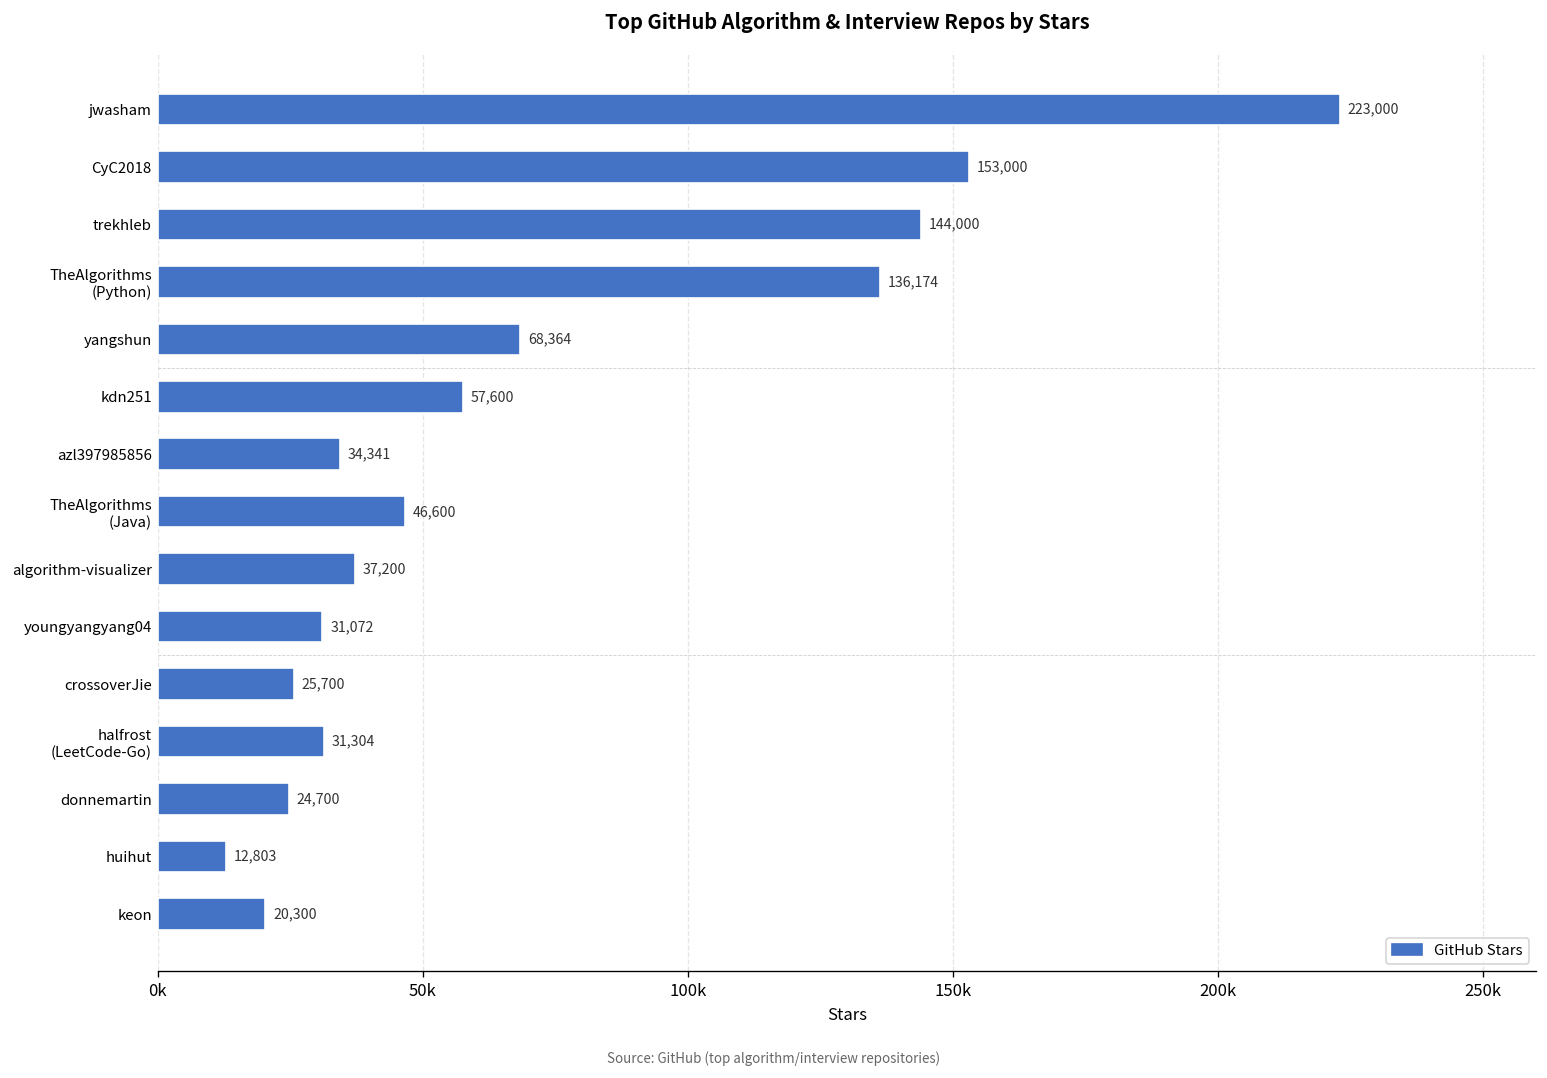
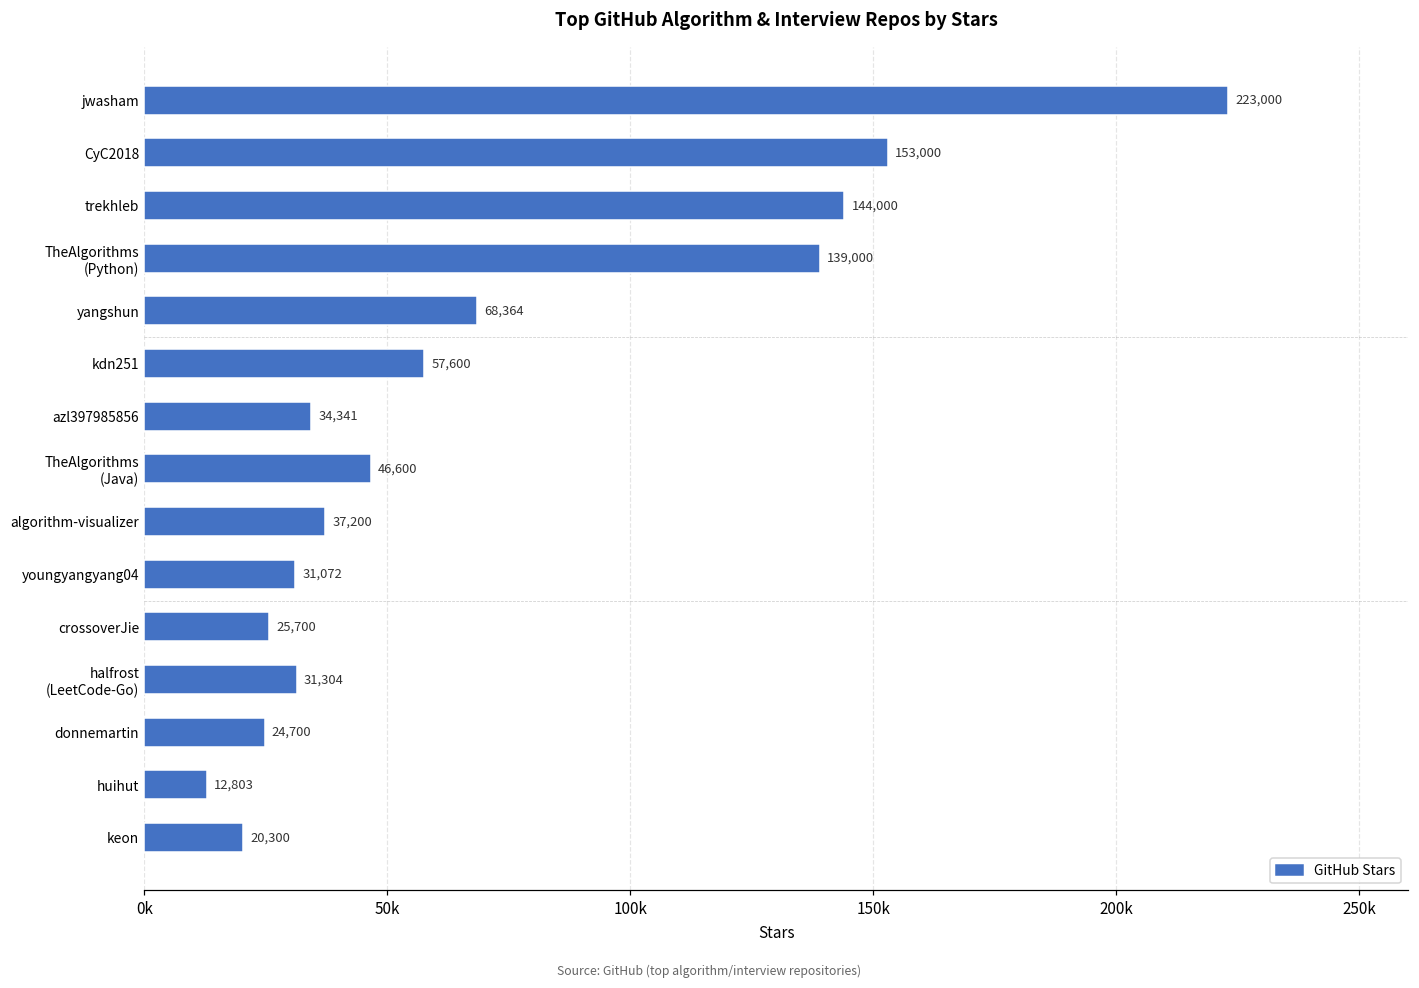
TheAlgorithms (Python): 136,174 -> 139,000
